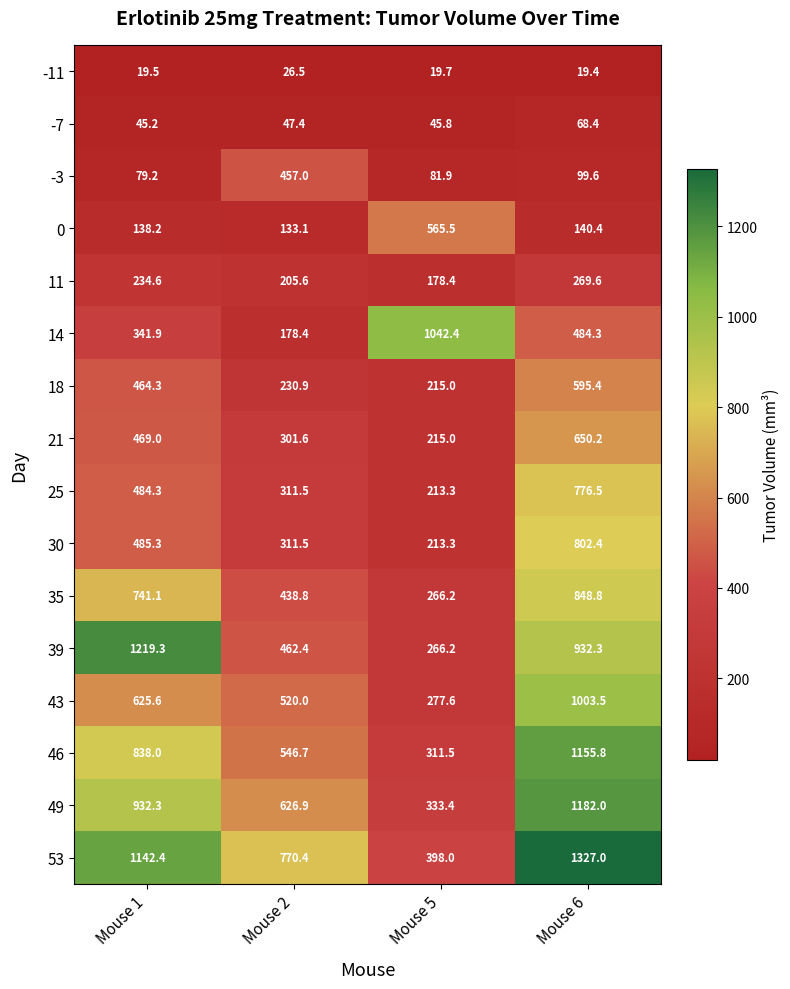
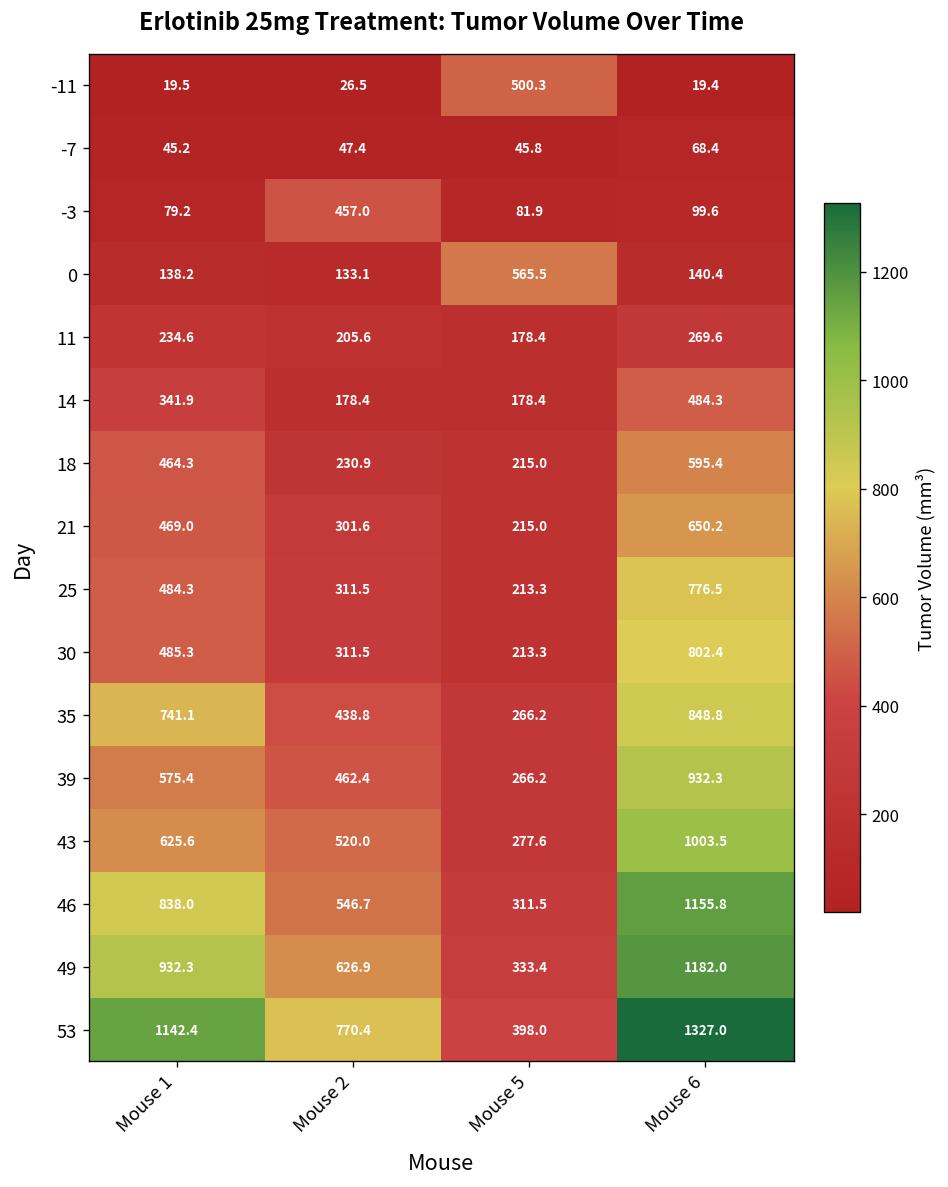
-11, Mouse 5: 19.7 -> 500.3
14, Mouse 5: 1042.4 -> 178.4
39, Mouse 1: 1219.3 -> 575.4
